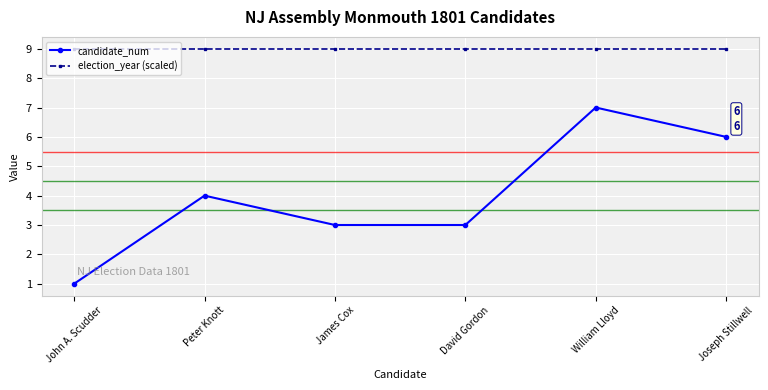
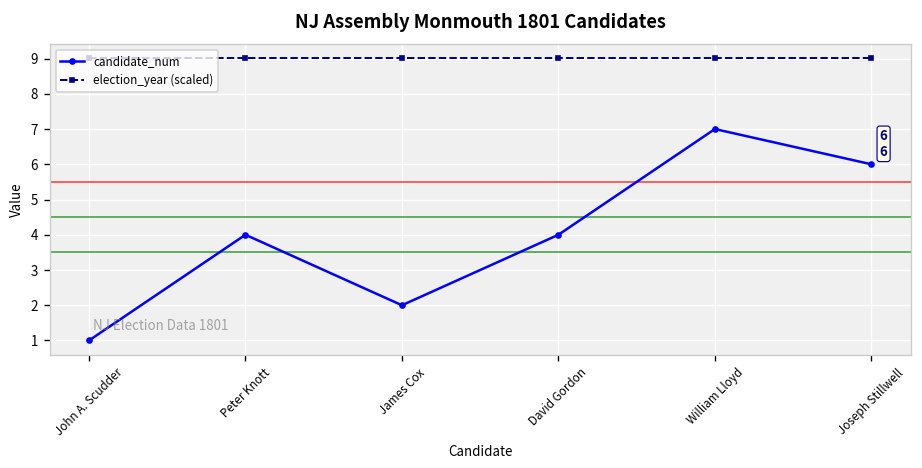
candidate_num, James Cox: 3 -> 2
candidate_num, David Gordon: 3 -> 4
